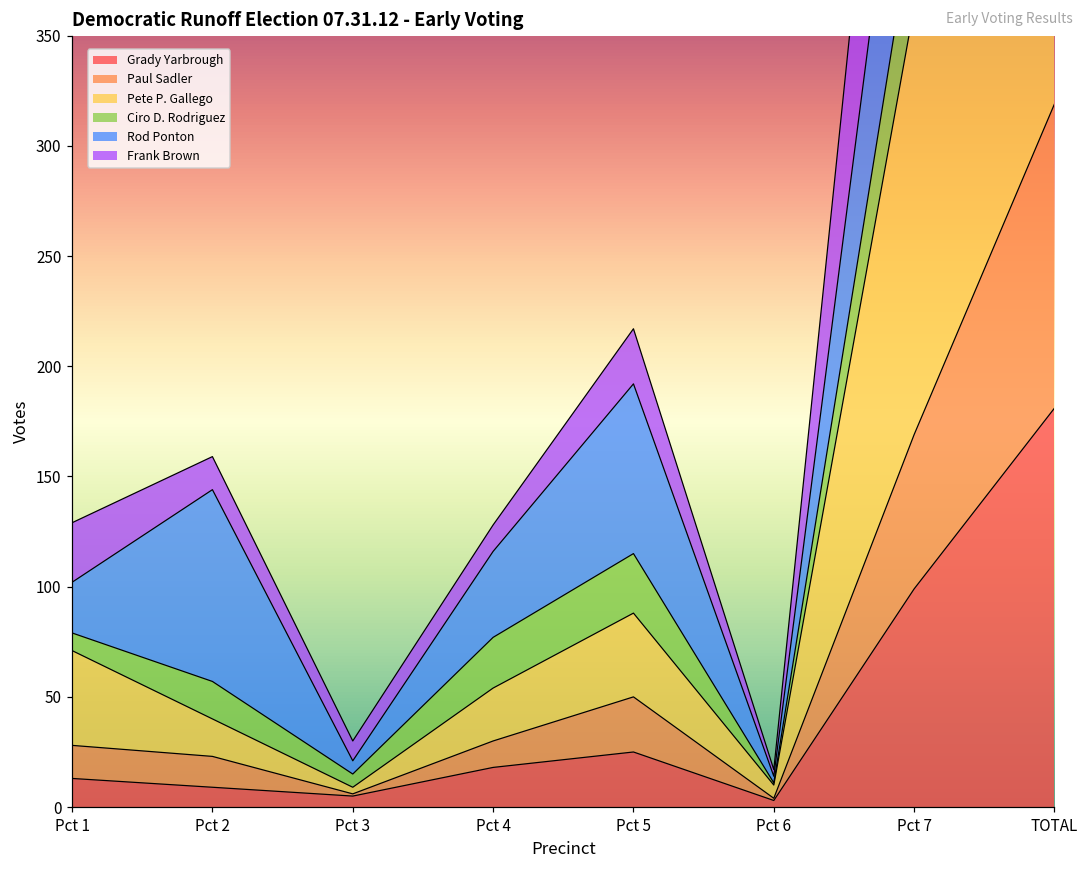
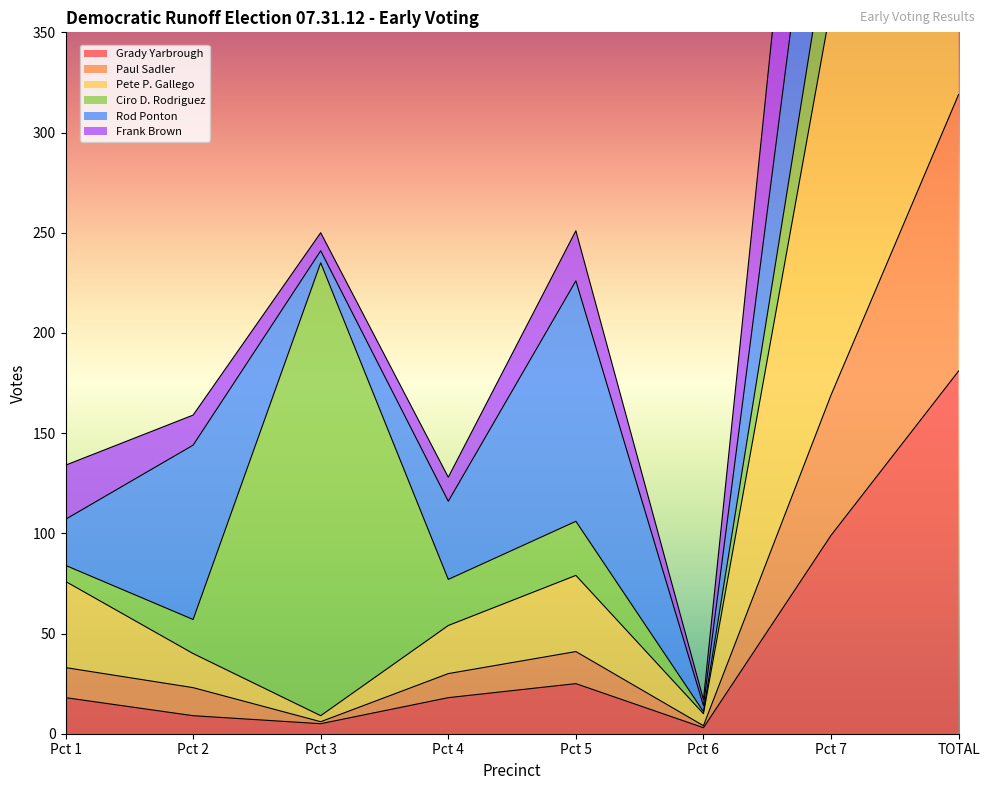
Grady Yarbrough, Pct 1: 13 -> 18
Ciro D. Rodriguez, Pct 3: 6 -> 226
Paul Sadler, Pct 5: 25 -> 16
Rod Ponton, Pct 5: 77 -> 120
